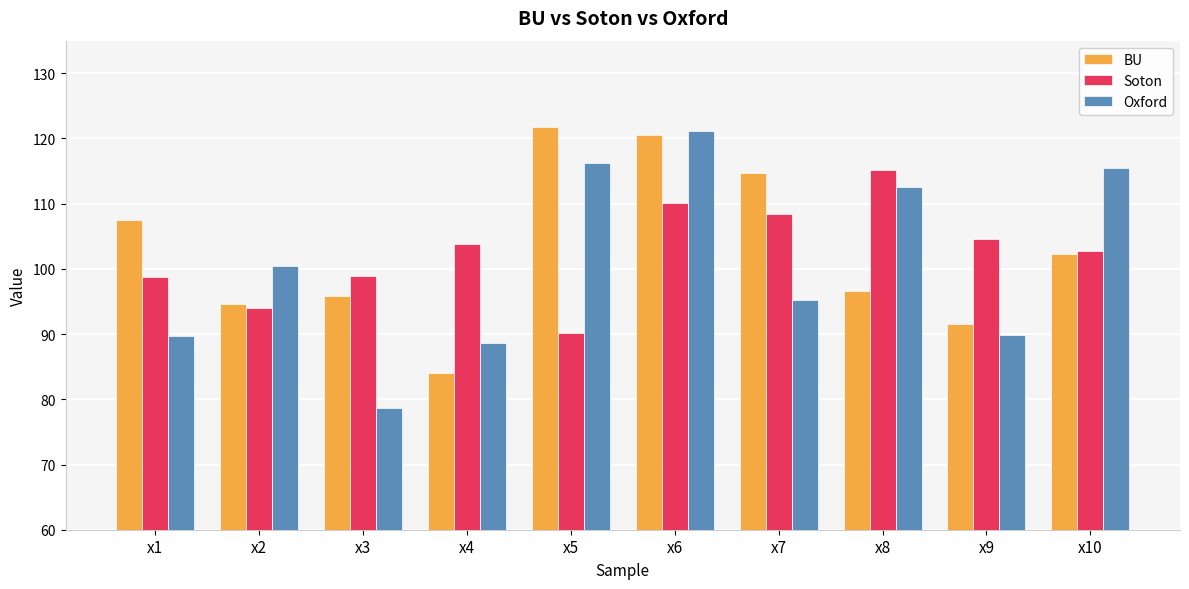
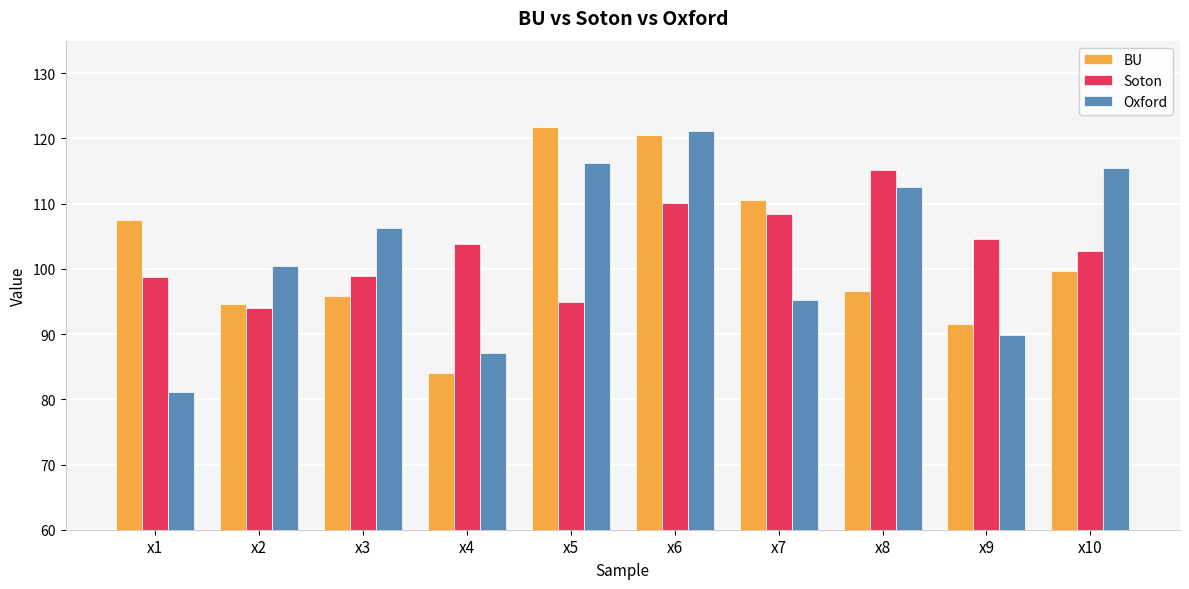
Oxford, x1: 90 -> 81
Oxford, x3: 79 -> 106
Oxford, x4: 89 -> 87
Soton, x5: 90 -> 95
BU, x7: 115 -> 111
BU, x10: 102 -> 100
